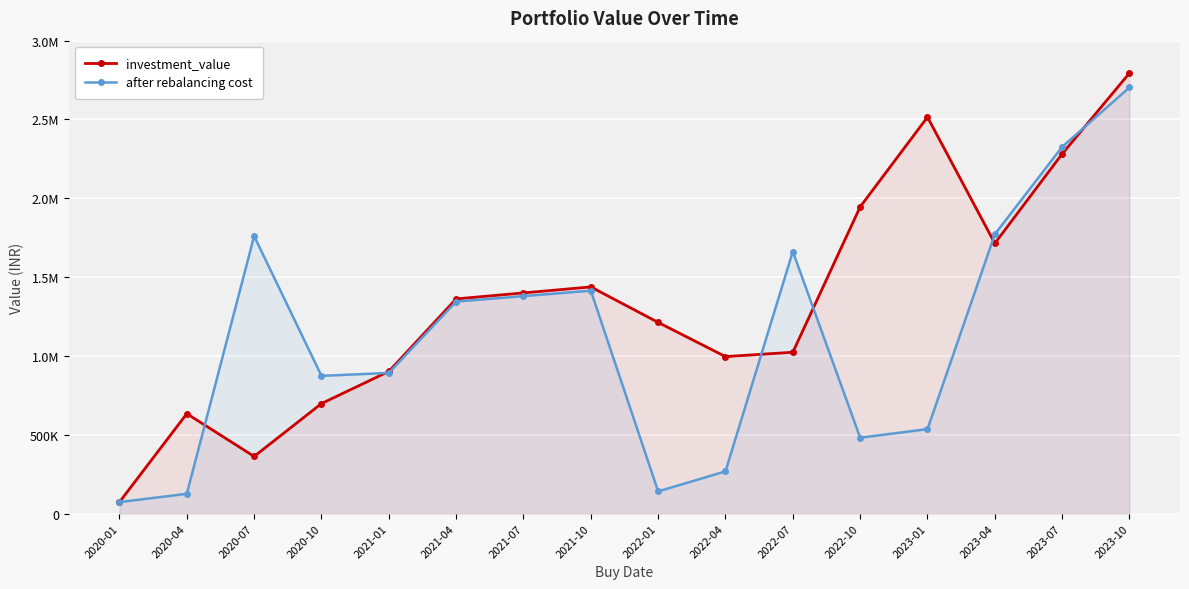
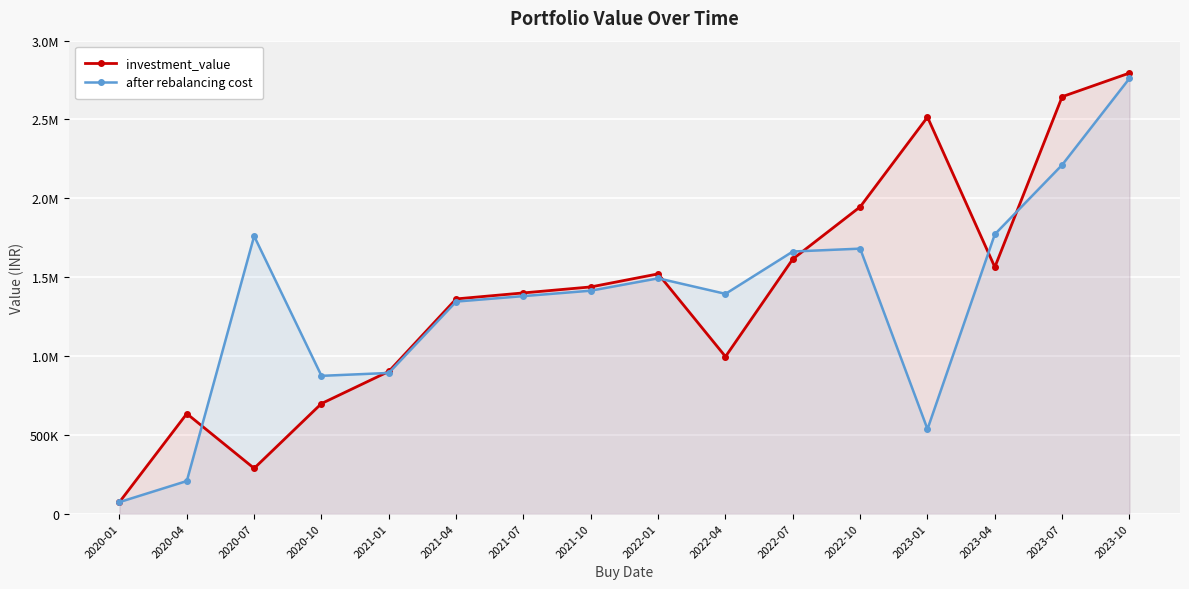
after rebalancing cost, 2020-04: 130000 -> 210000
investment_value, 2020-07: 360000 -> 290000
investment_value, 2022-01: 1210000 -> 1520000
after rebalancing cost, 2022-01: 140000 -> 1490000
after rebalancing cost, 2022-04: 270000 -> 1390000
investment_value, 2022-07: 1020000 -> 1610000
after rebalancing cost, 2022-10: 480000 -> 1680000
investment_value, 2023-04: 1710000 -> 1560000
investment_value, 2023-07: 2280000 -> 2640000
after rebalancing cost, 2023-07: 2330000 -> 2210000
after rebalancing cost, 2023-10: 2700000 -> 2760000
